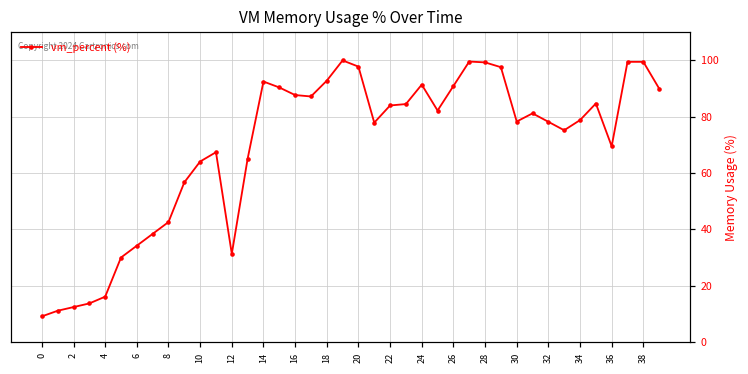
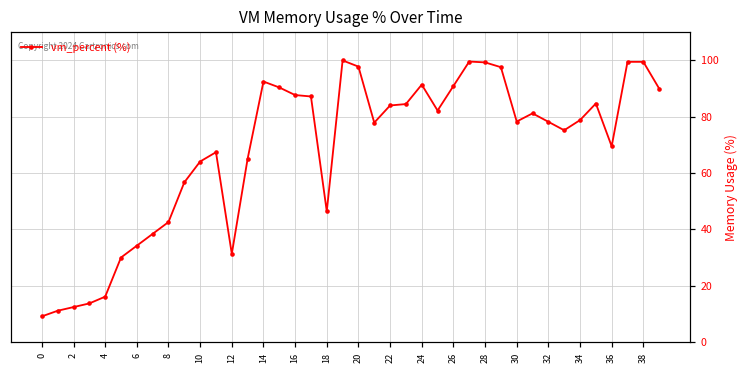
18: 93 -> 46
